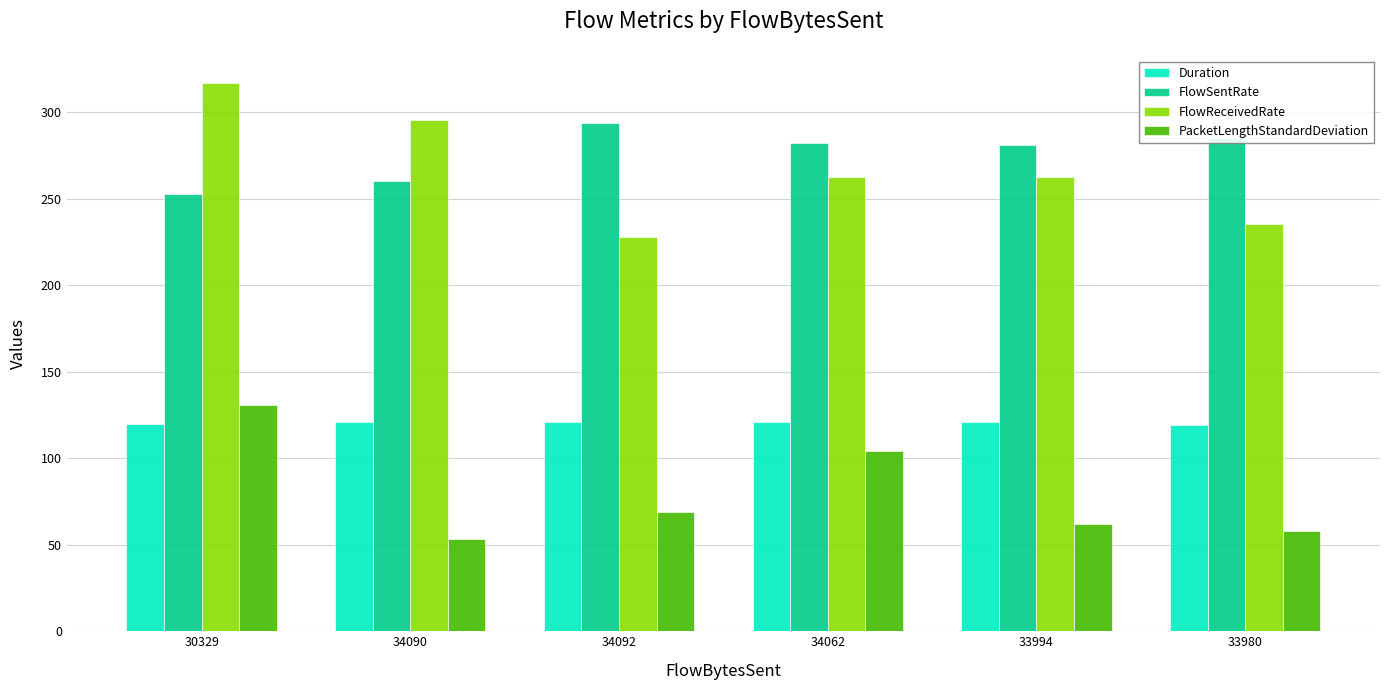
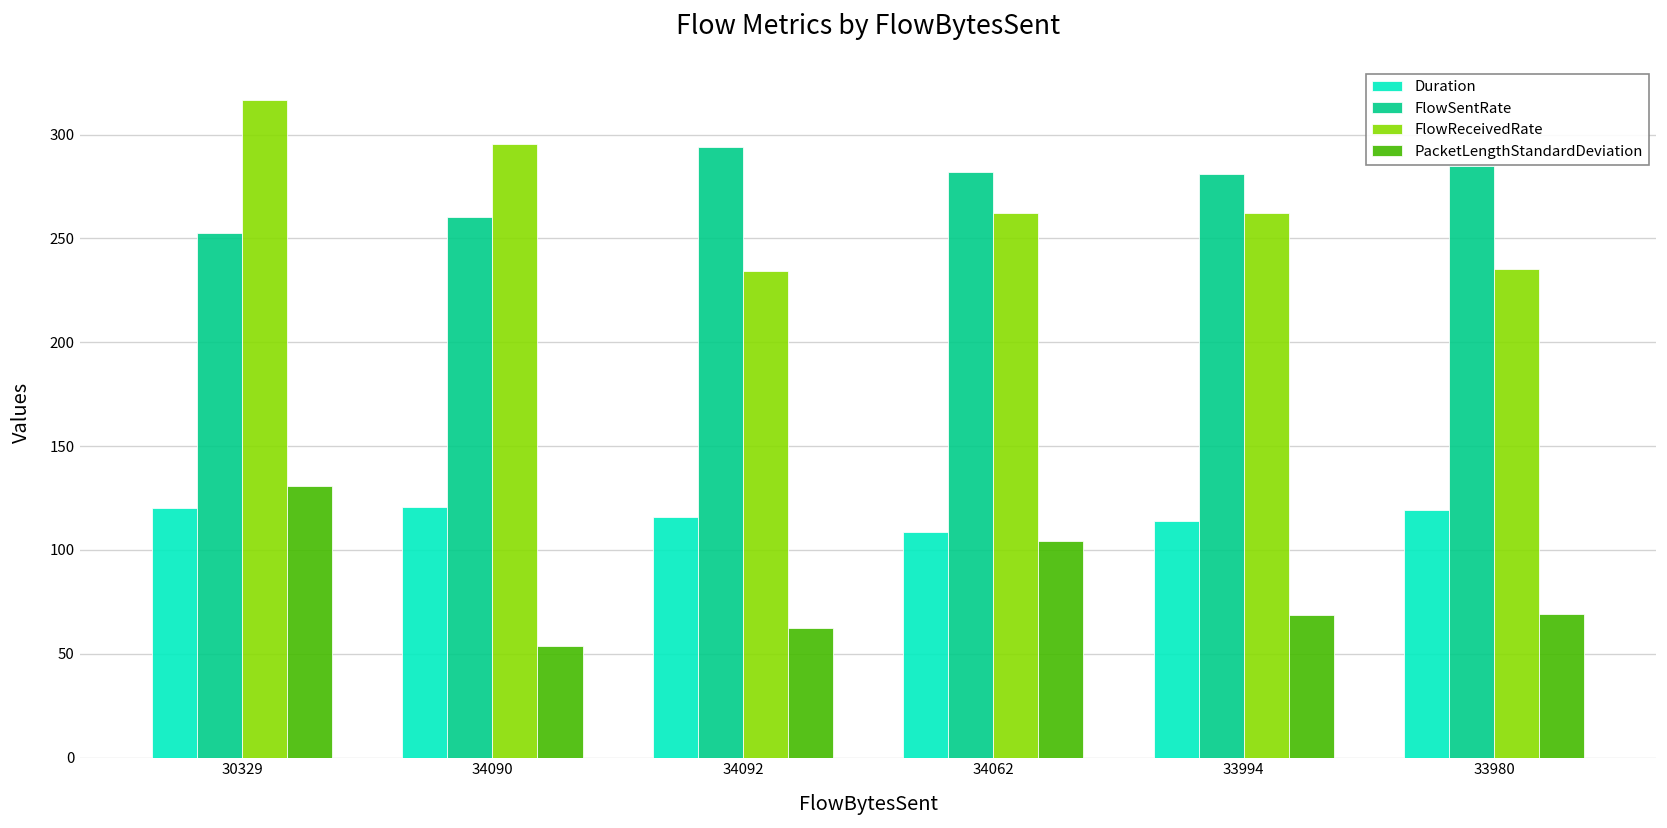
Duration, 34092: 121 -> 116
FlowReceivedRate, 34092: 228 -> 235
PacketLengthStandardDeviation, 34092: 69 -> 62
Duration, 34062: 121 -> 109
Duration, 33994: 121 -> 114
PacketLengthStandardDeviation, 33994: 62 -> 69
PacketLengthStandardDeviation, 33980: 58 -> 69
